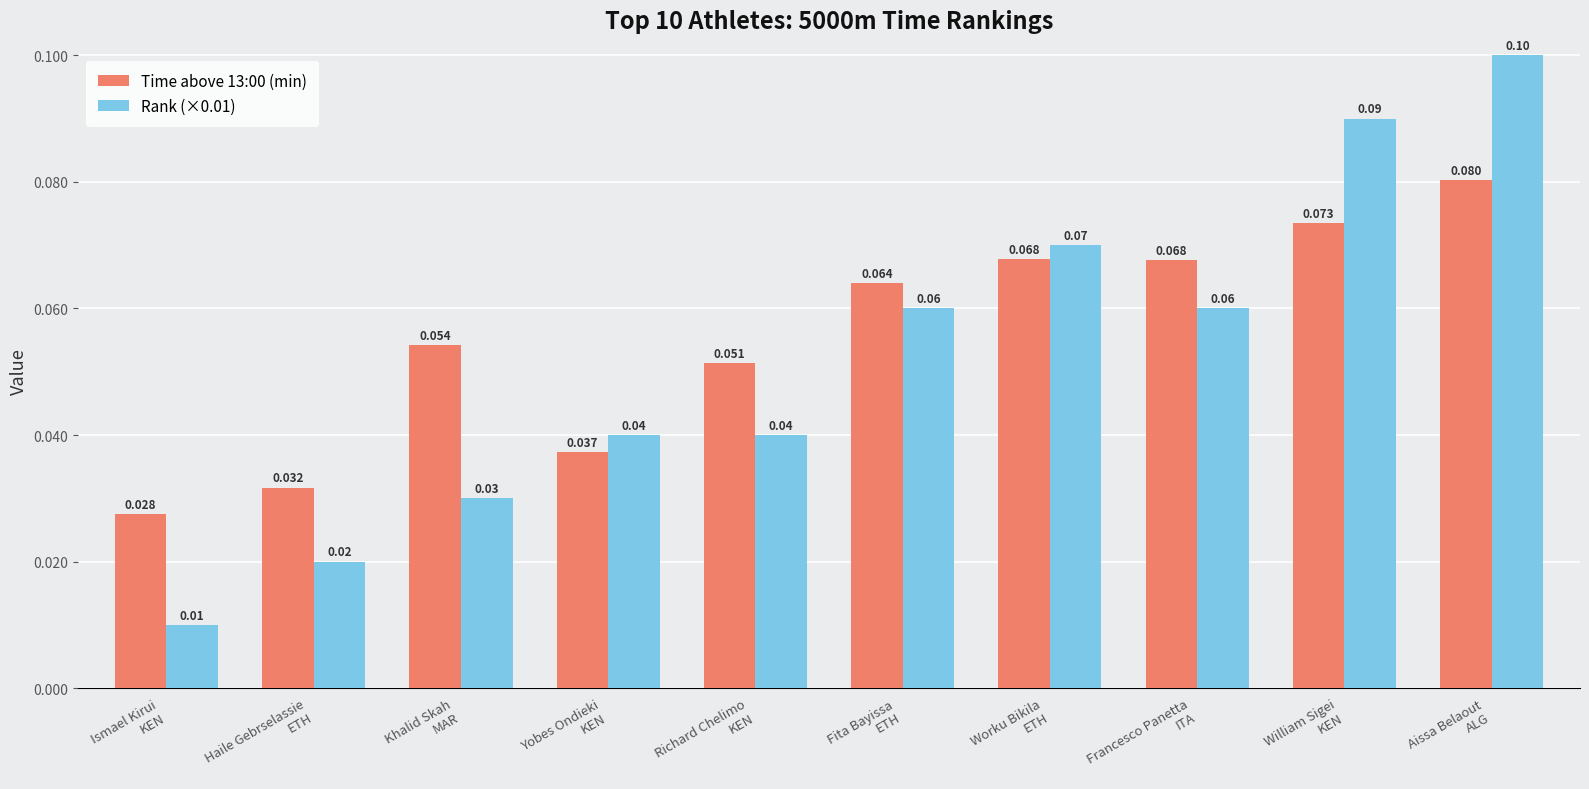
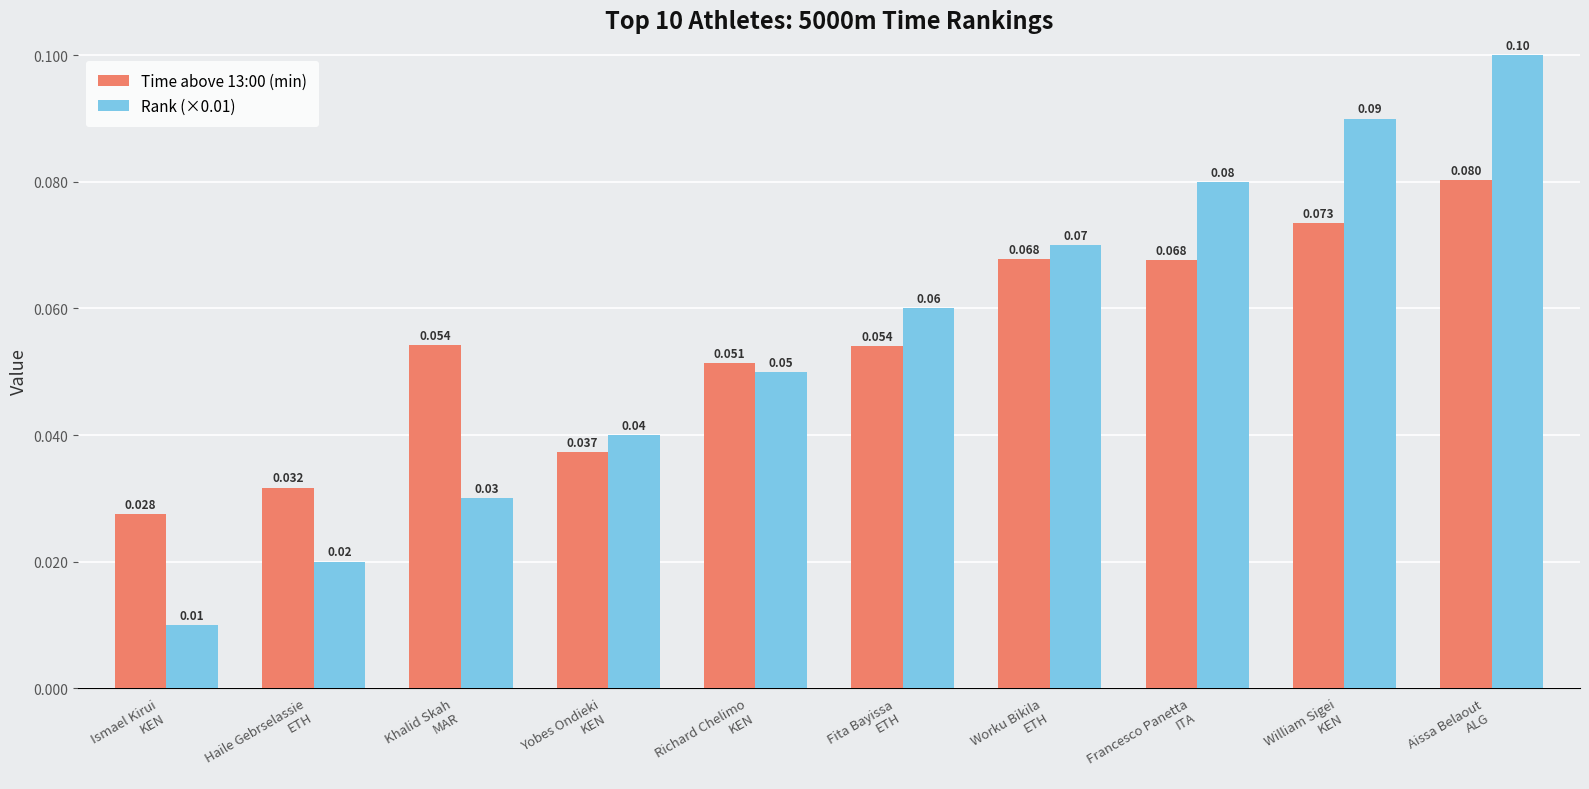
Rank (×0.01), Richard Chelimo KEN: 0.04 -> 0.05
Time above 13:00 (min), Fita Bayissa ETH: 0.064 -> 0.054
Rank (×0.01), Francesco Panetta ITA: 0.06 -> 0.08
